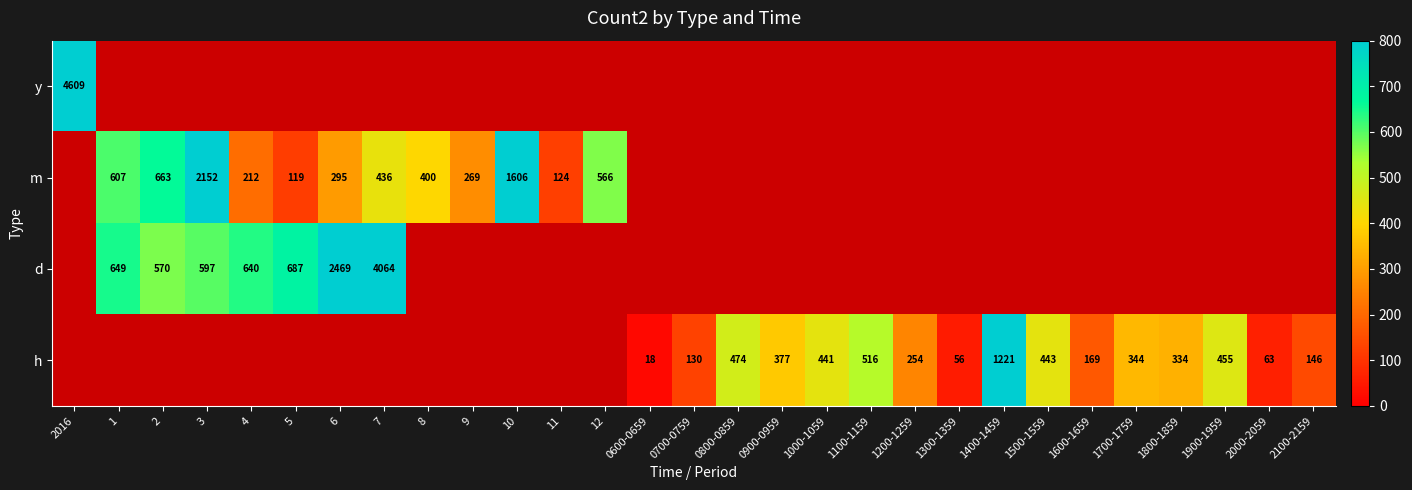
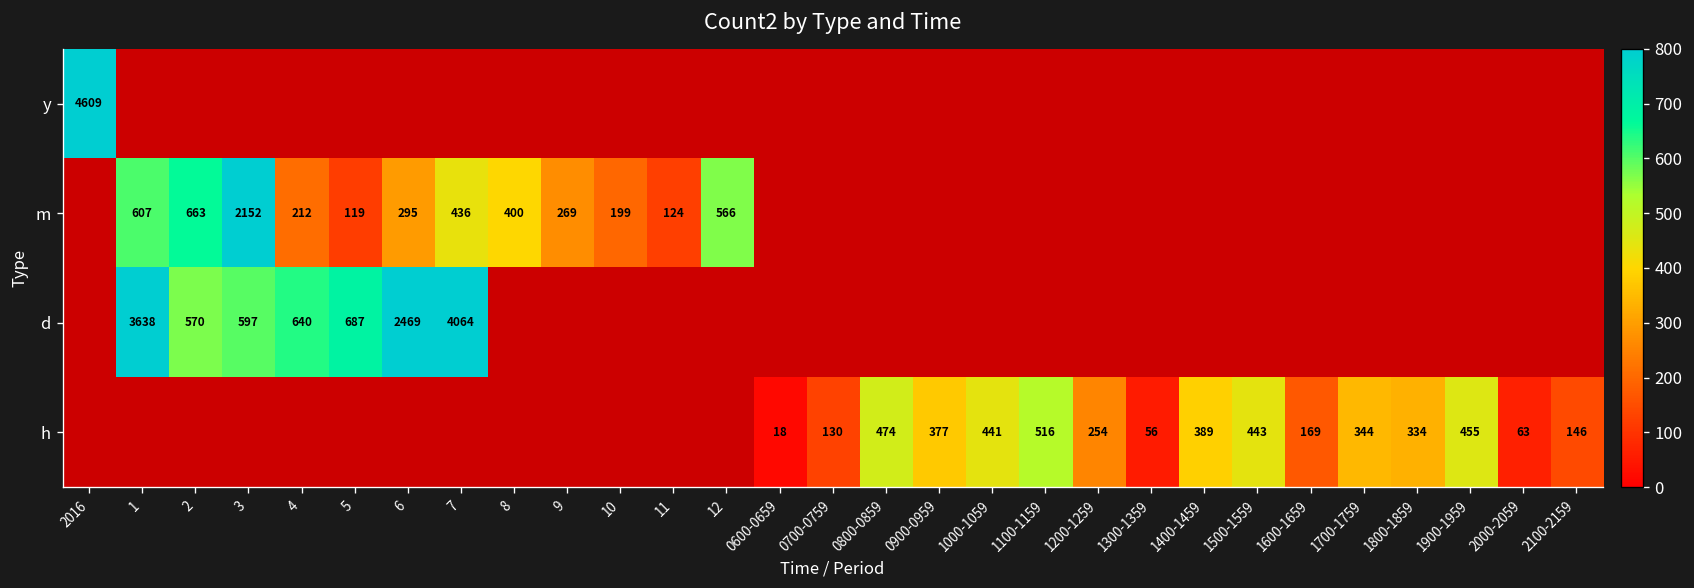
m, 10: 1606 -> 199
d, 1: 649 -> 3638
h, 1400-1459: 1221 -> 389
